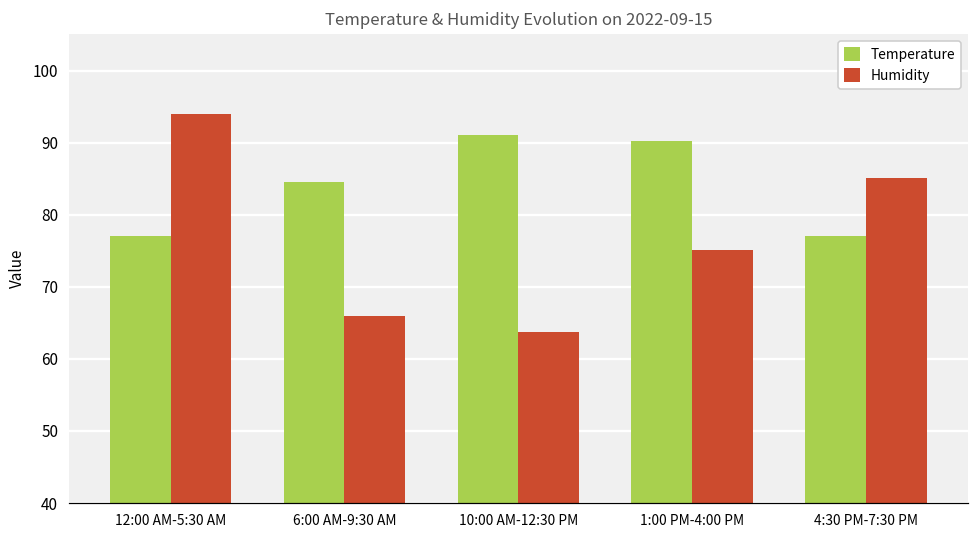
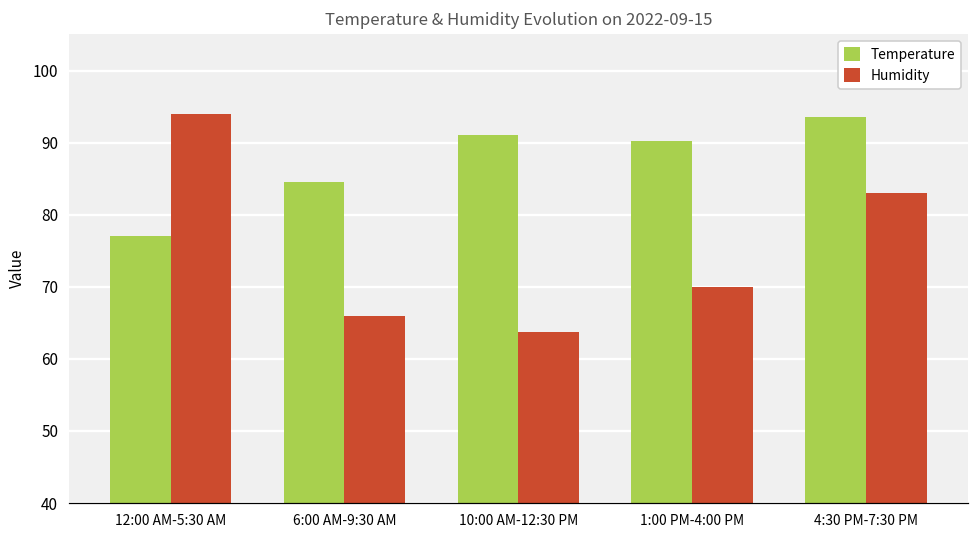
Humidity, 1:00 PM-4:00 PM: 75 -> 70
Temperature, 4:30 PM-7:30 PM: 77 -> 94
Humidity, 4:30 PM-7:30 PM: 85 -> 83
